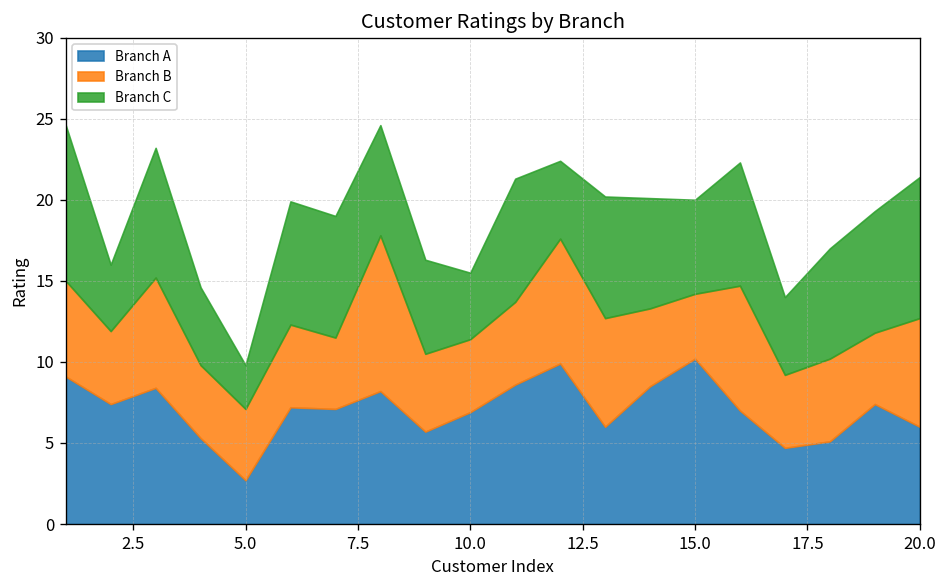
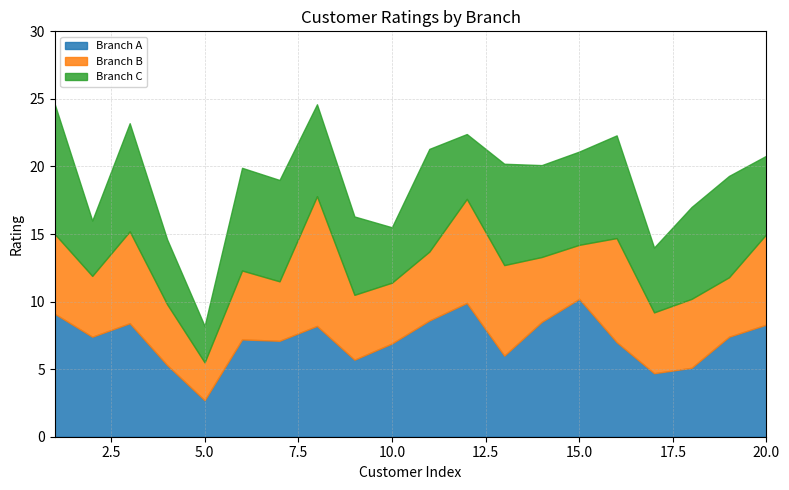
Branch B, 5.0: 4.4 -> 2.8
Branch C, 15.0: 5.8 -> 6.9
Branch A, 20.0: 6.0 -> 8.3
Branch C, 20.0: 8.7 -> 5.8
